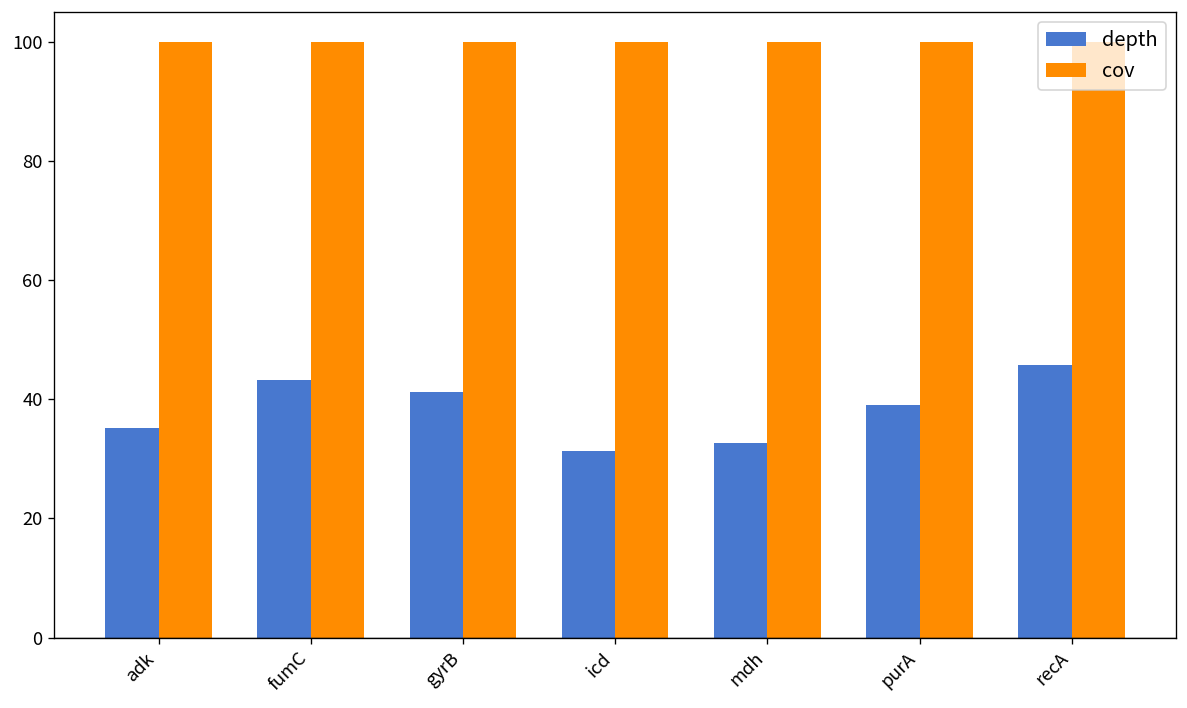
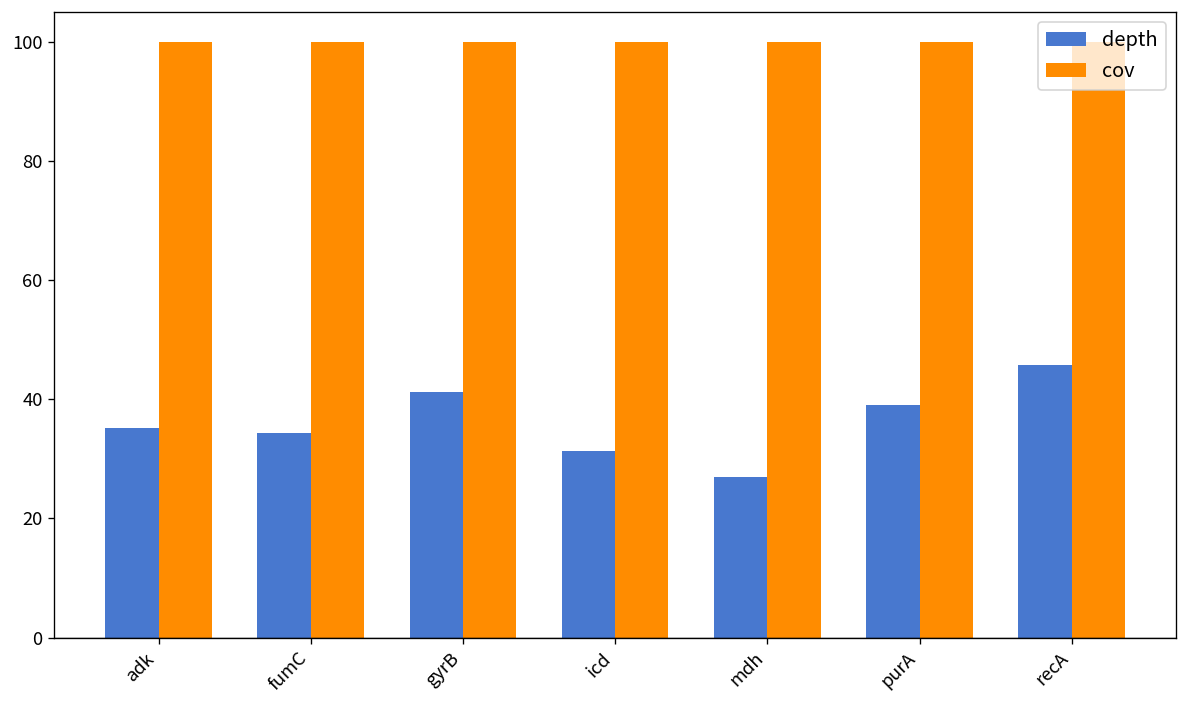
depth, fumC: 43 -> 34
depth, mdh: 33 -> 27
